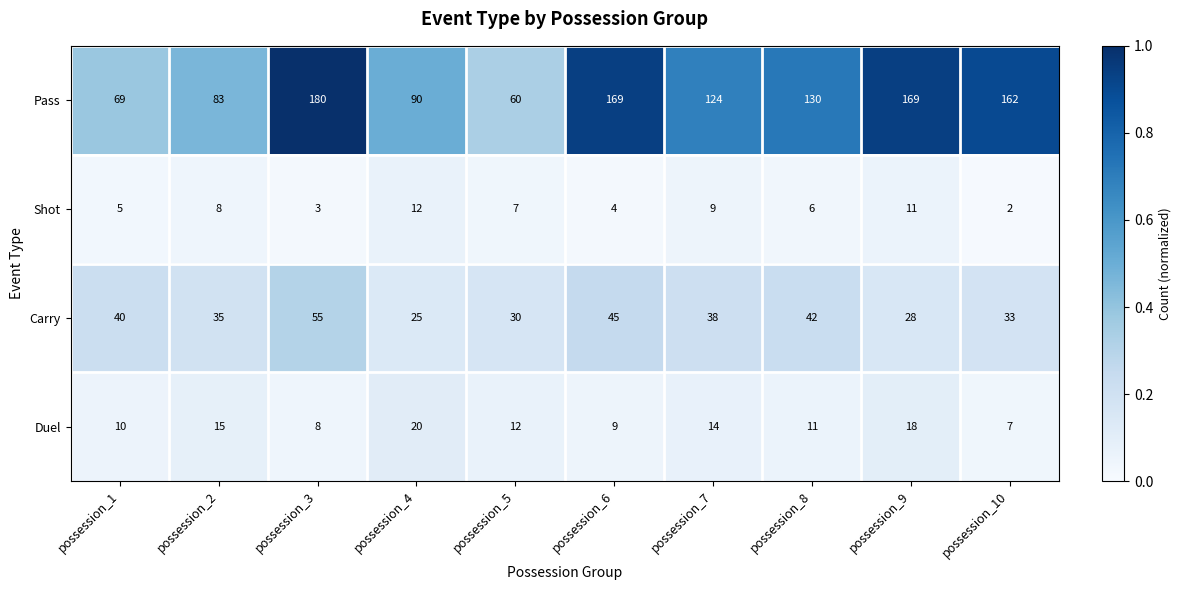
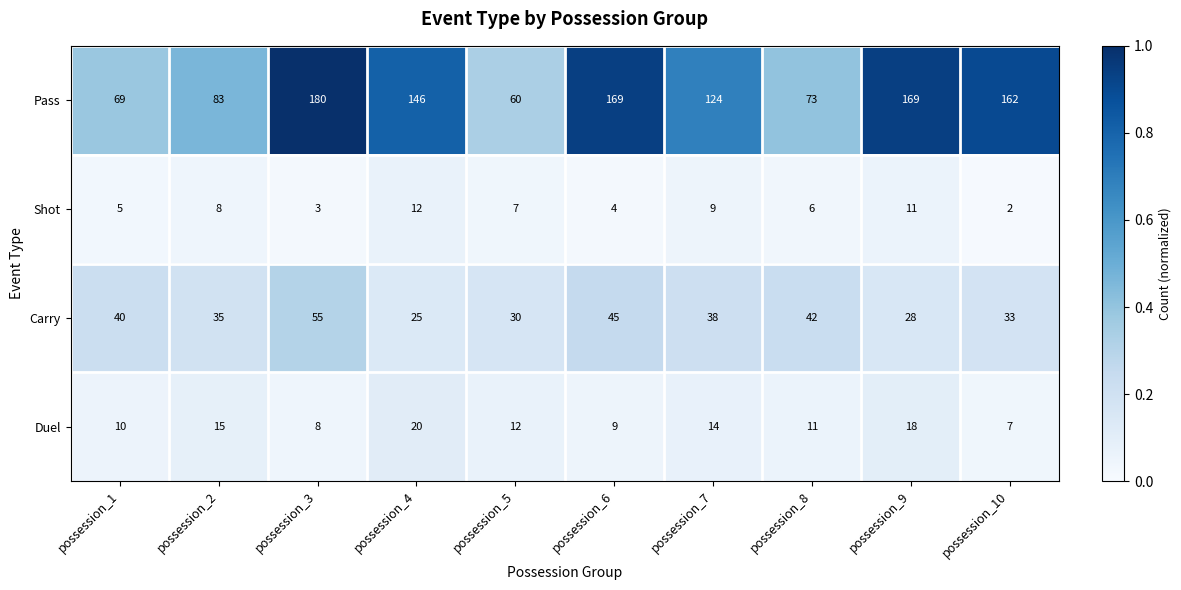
Pass, possession_4: 90 -> 146
Pass, possession_8: 130 -> 73
